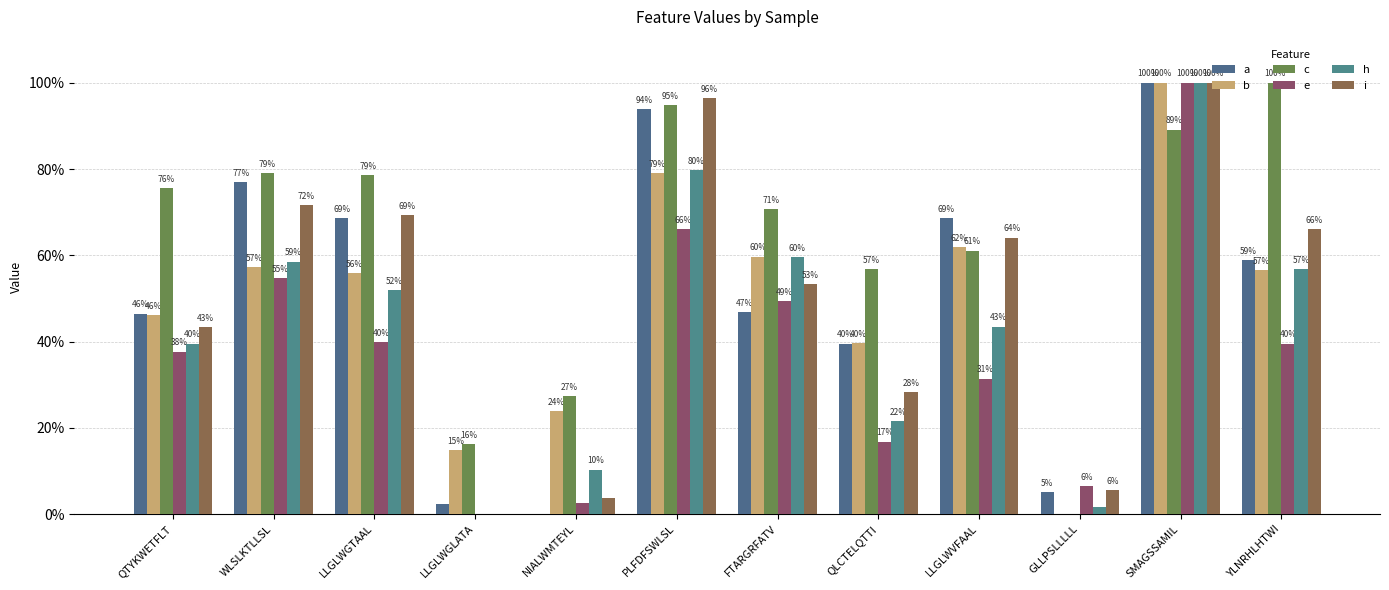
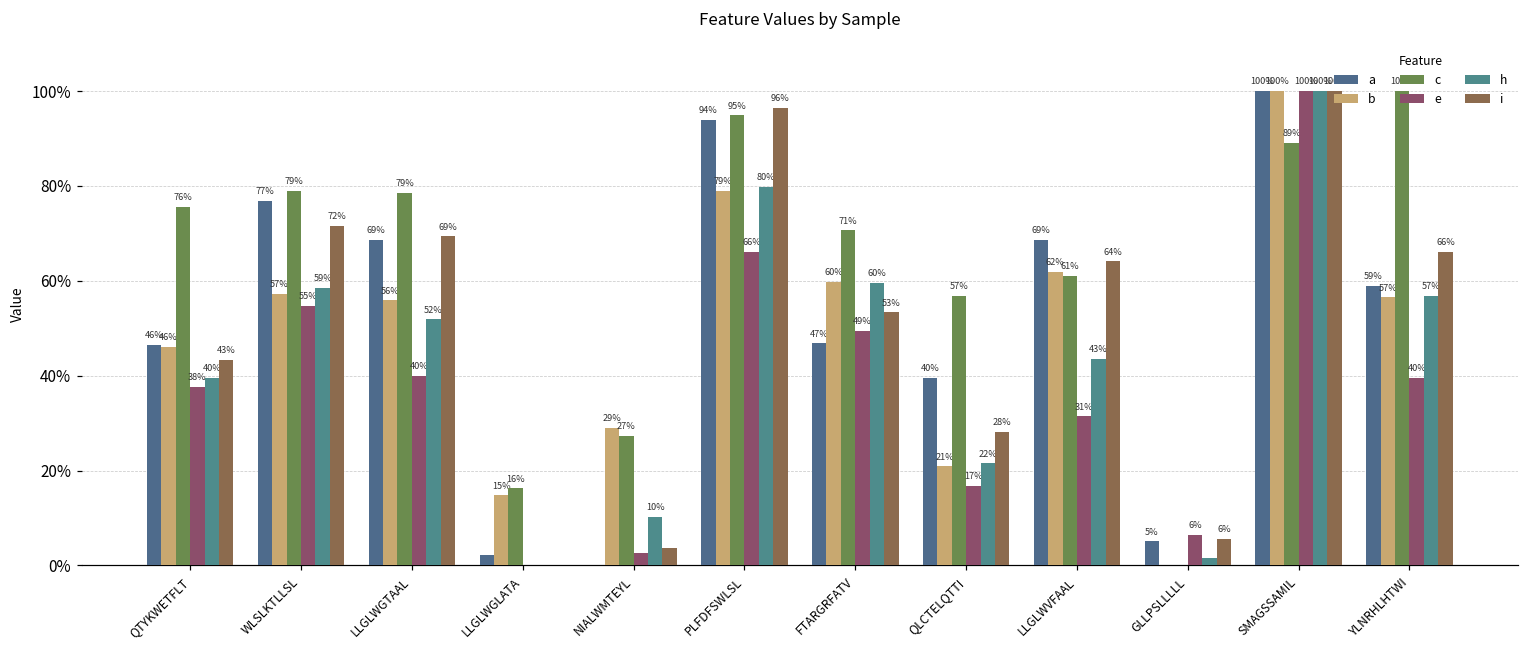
b, NIALWMTEYL: 24% -> 29%
b, QLCTELQTTI: 40% -> 21%
